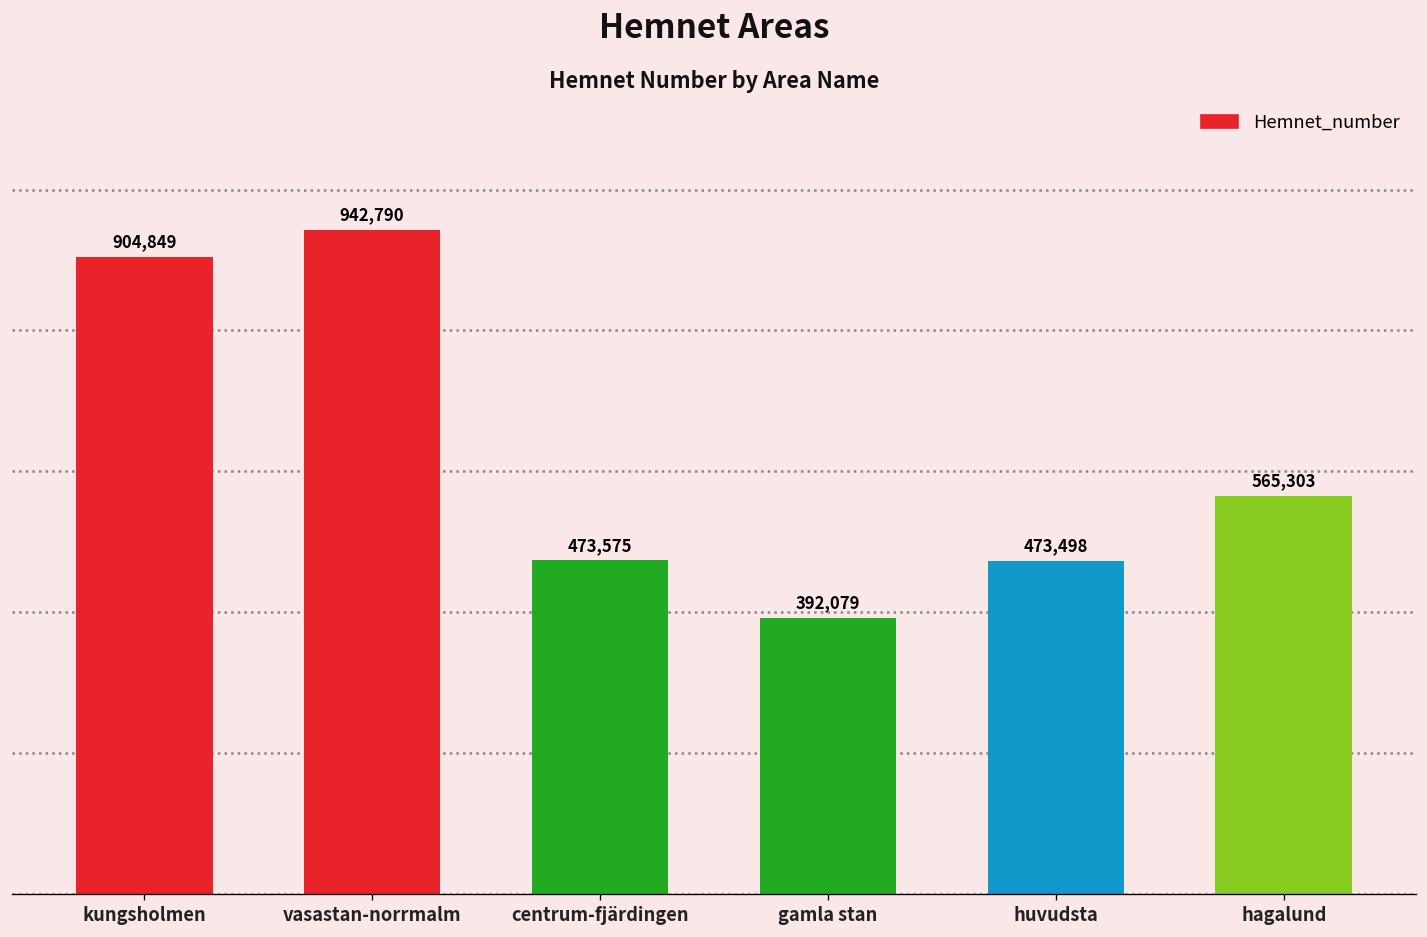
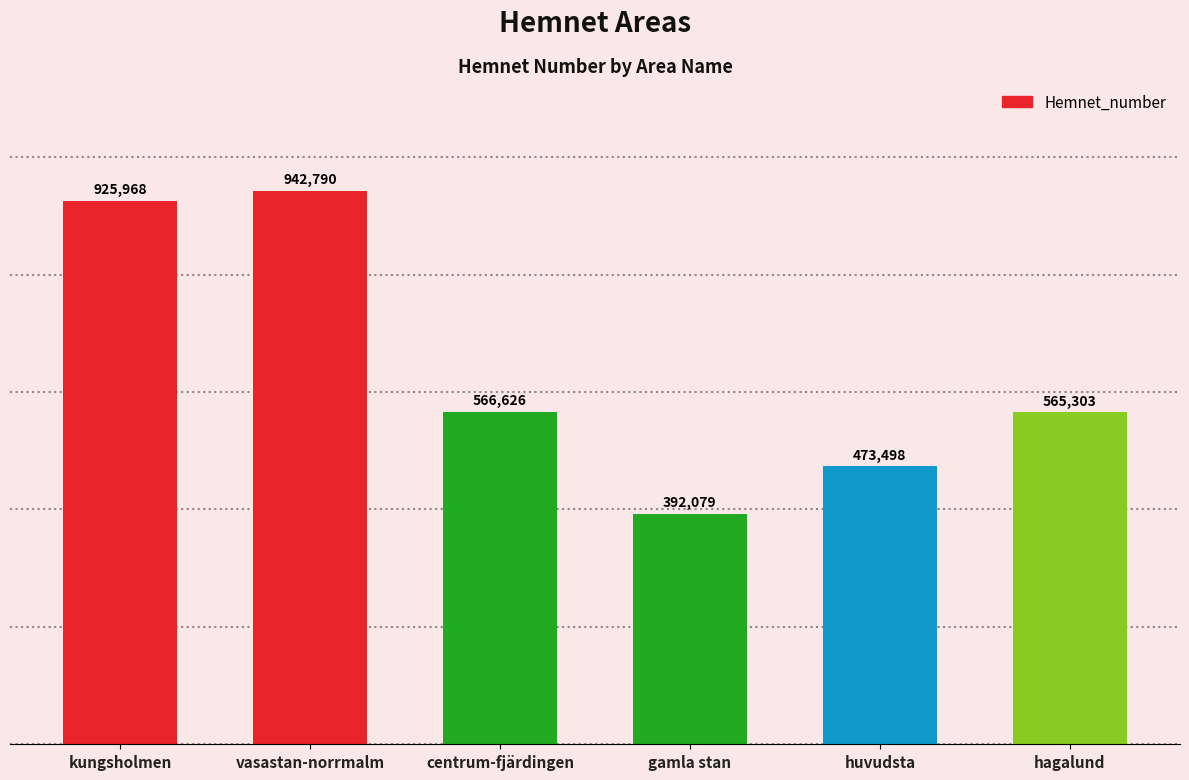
kungsholmen: 904,849 -> 925,968
centrum-fjärdingen: 473,575 -> 566,626
